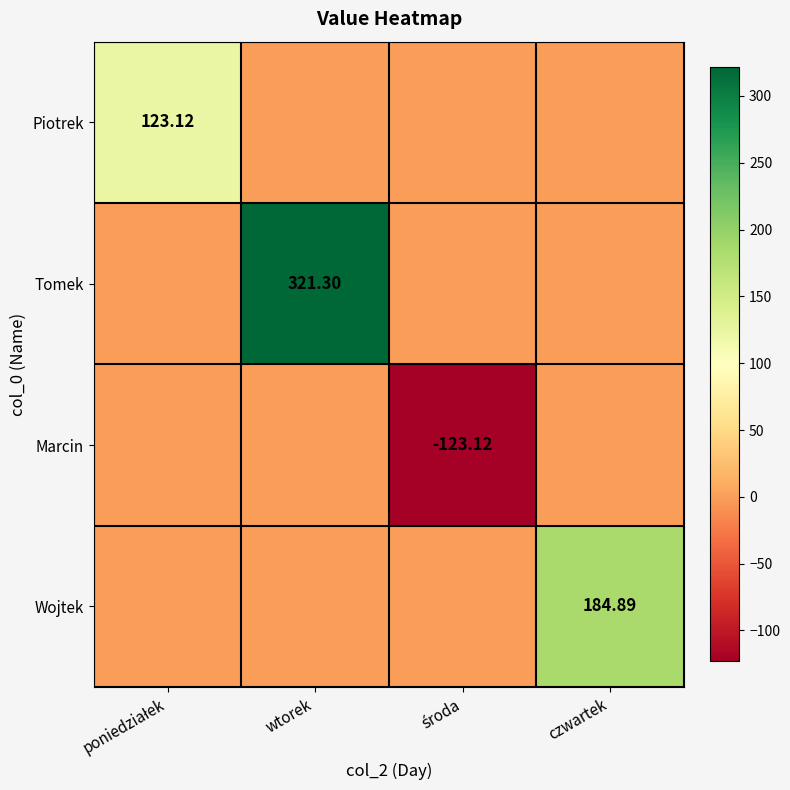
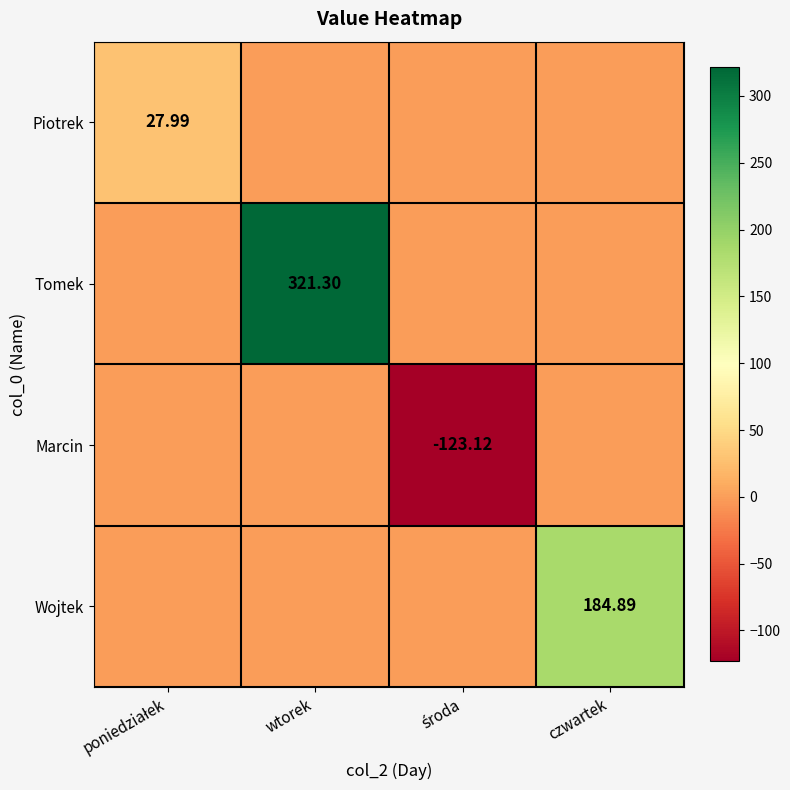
Piotrek, poniedziałek: 123.12 -> 27.99
